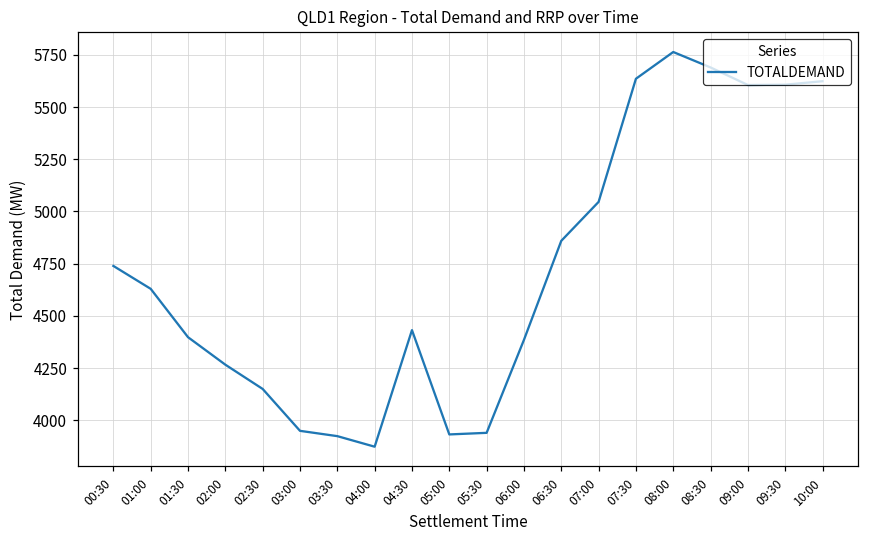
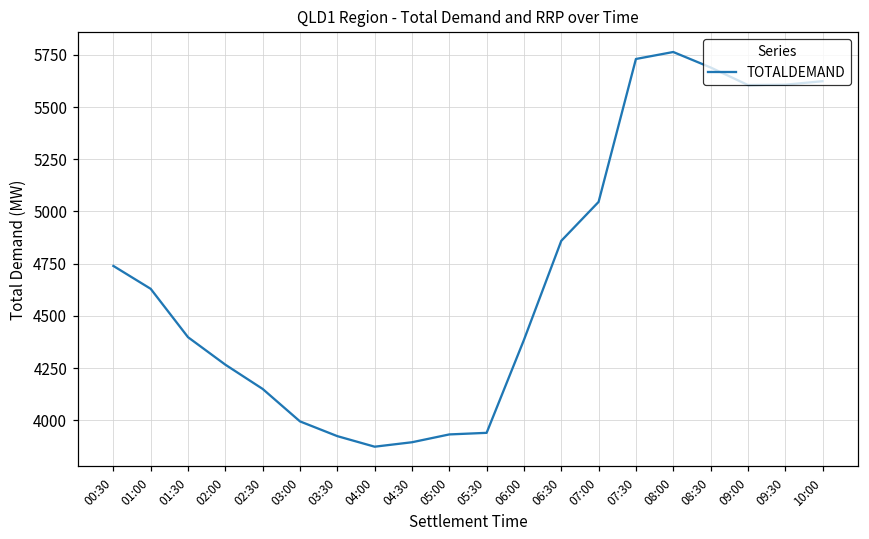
03:00: 3950 -> 3990
04:30: 4430 -> 3890
07:30: 5640 -> 5730
